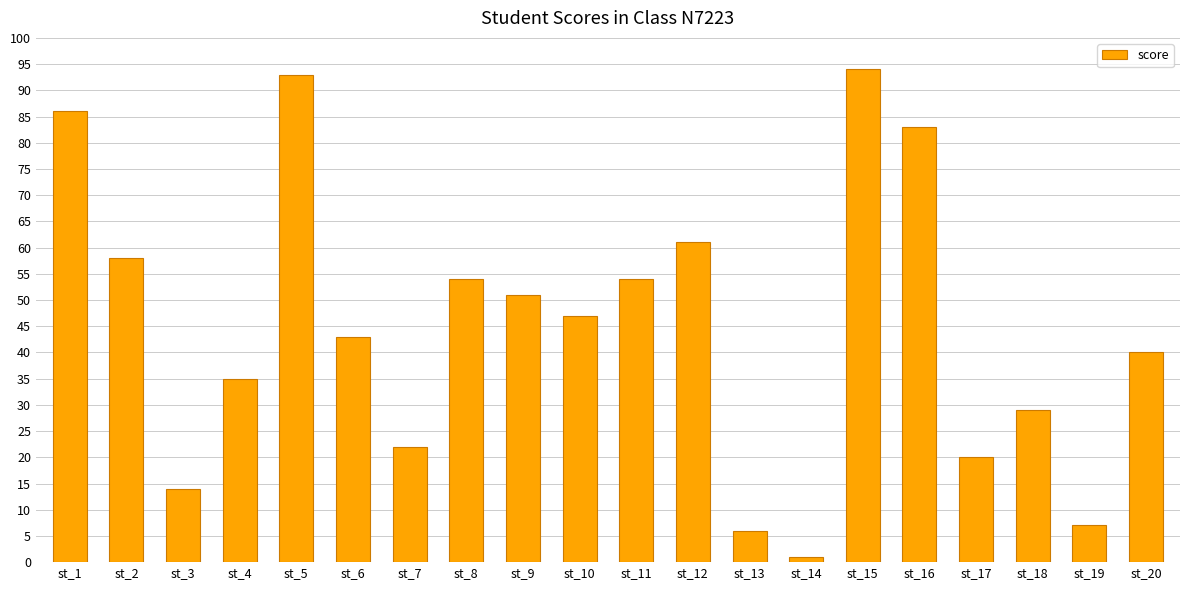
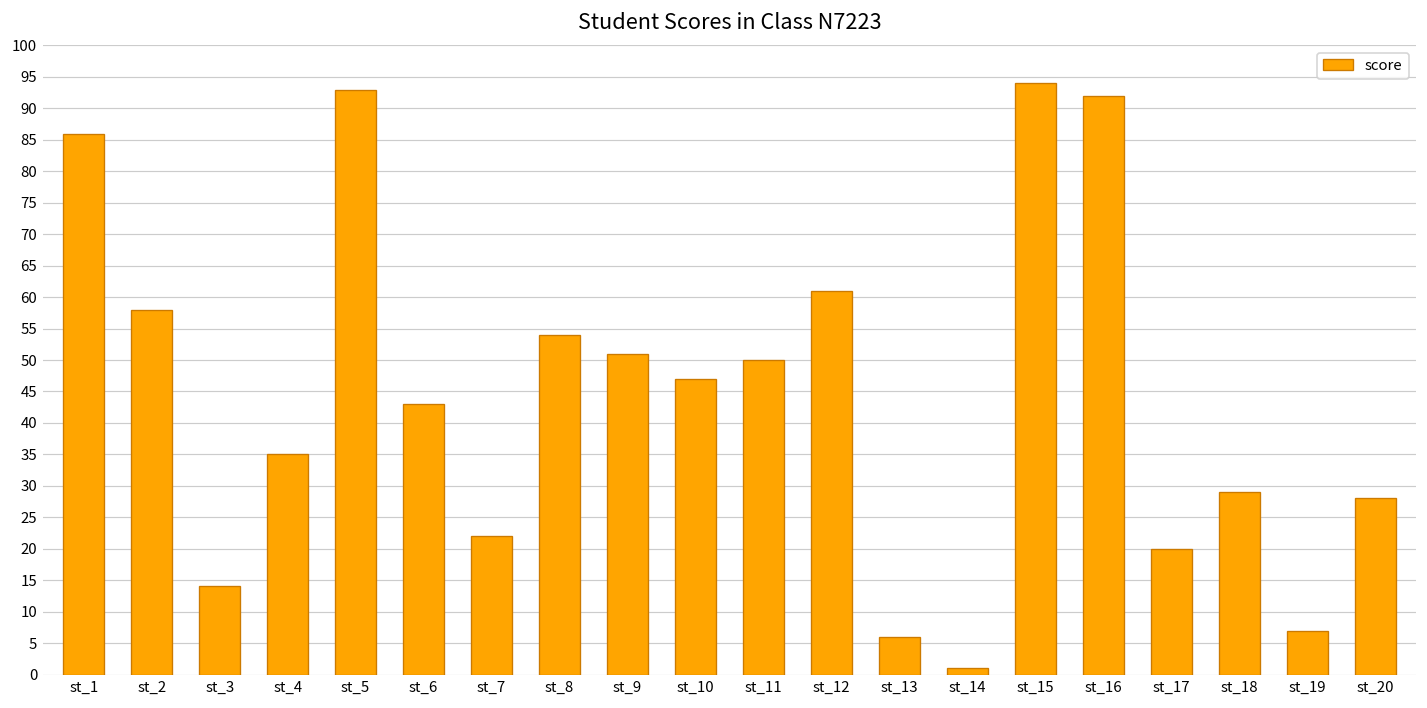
st_11: 54 -> 50
st_16: 83 -> 92
st_20: 40 -> 28
